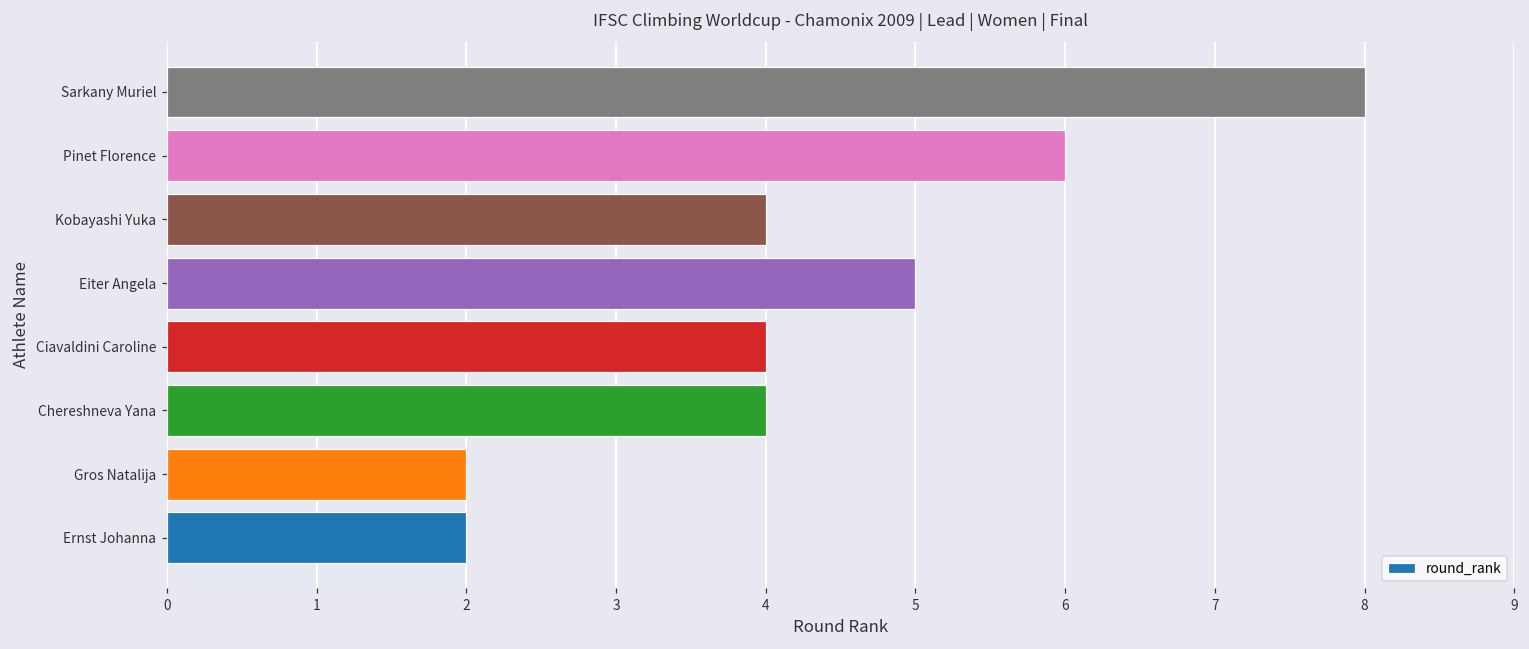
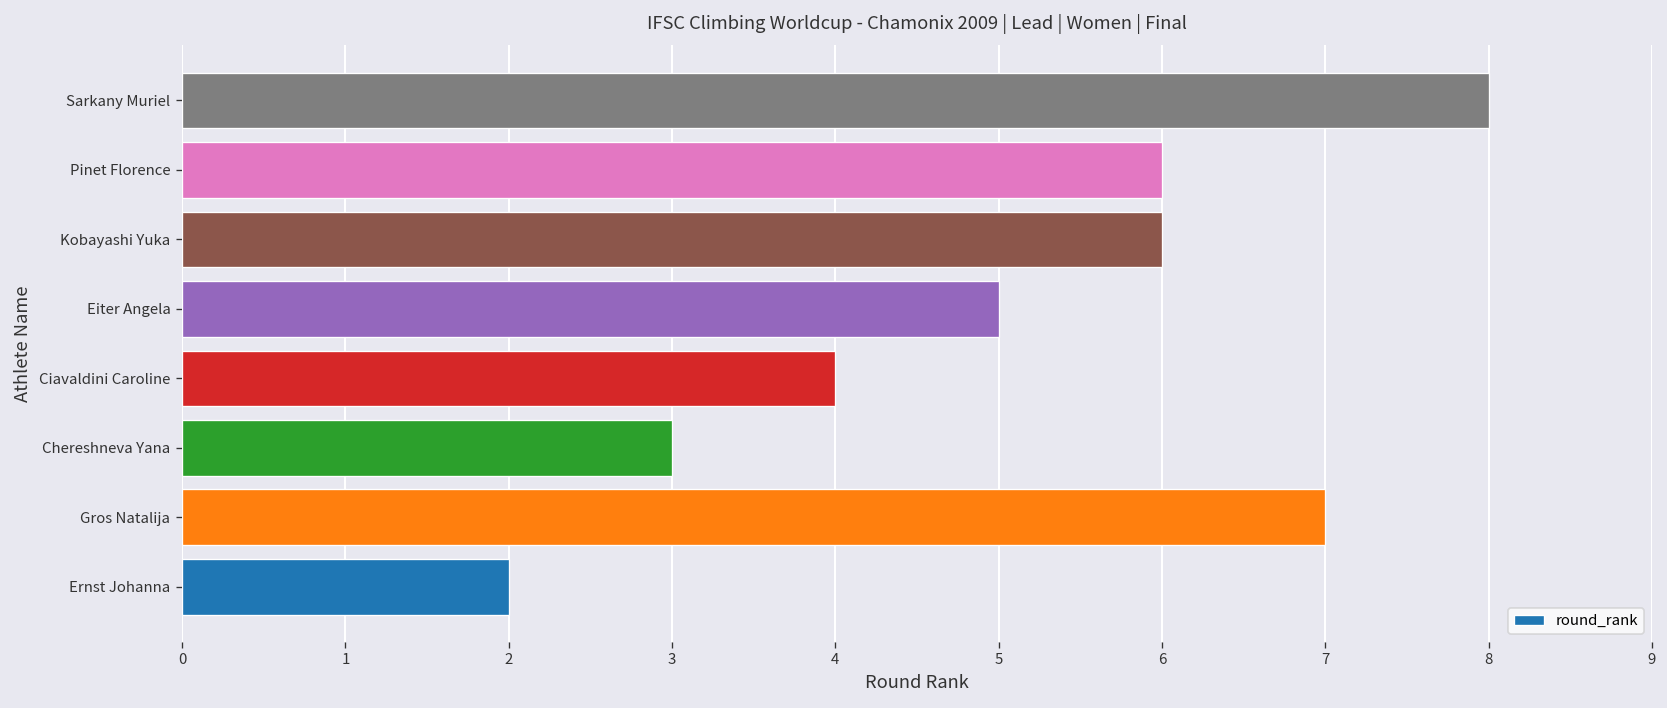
Kobayashi Yuka: 4 -> 6
Chereshneva Yana: 4 -> 3
Gros Natalija: 2 -> 7
